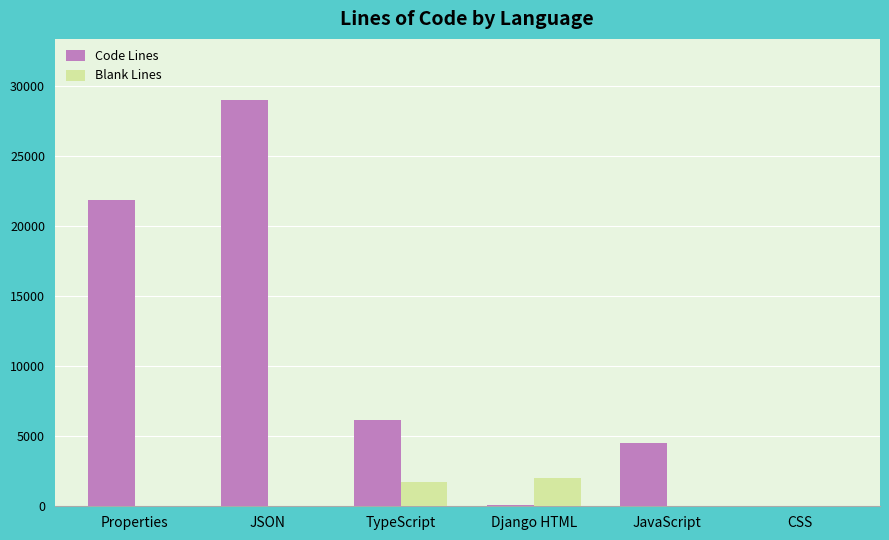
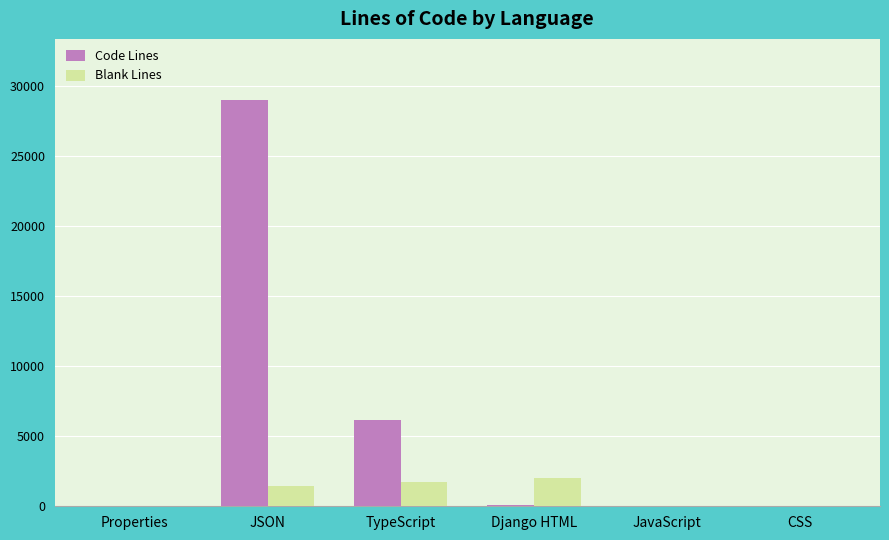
Code Lines, Properties: 21800 -> 0
Blank Lines, JSON: 0 -> 1500
Code Lines, JavaScript: 4500 -> 0
